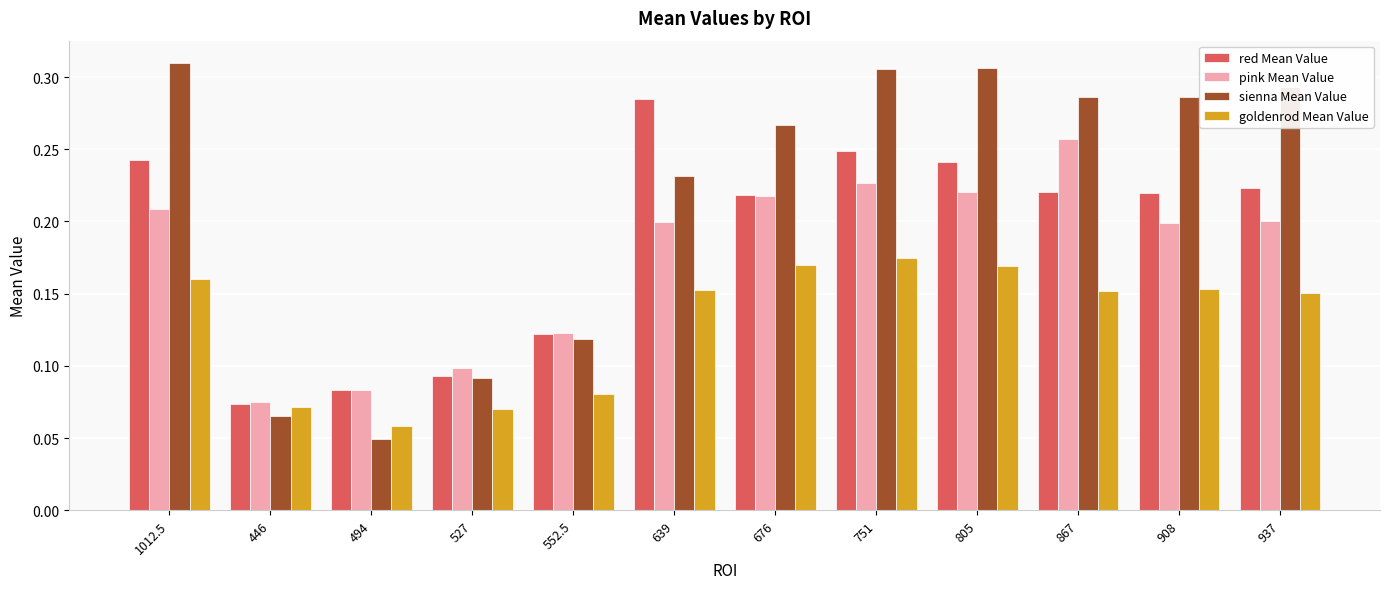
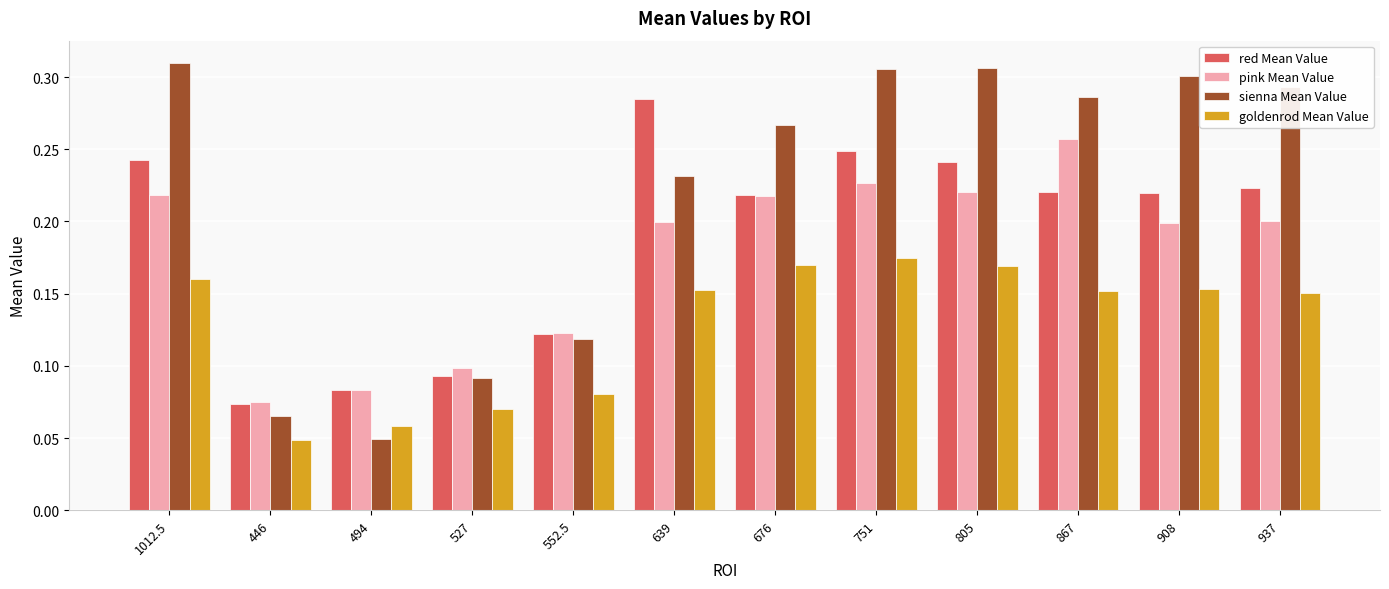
pink Mean Value, 1012.5: 0.209 -> 0.218
goldenrod Mean Value, 446: 0.071 -> 0.049
sienna Mean Value, 908: 0.286 -> 0.301
